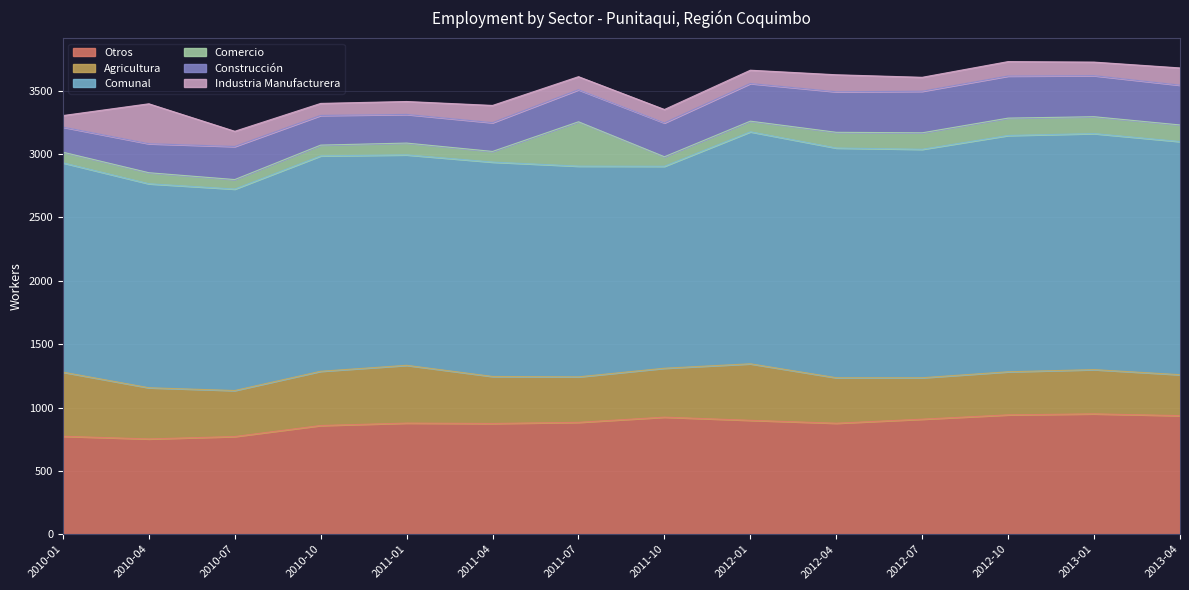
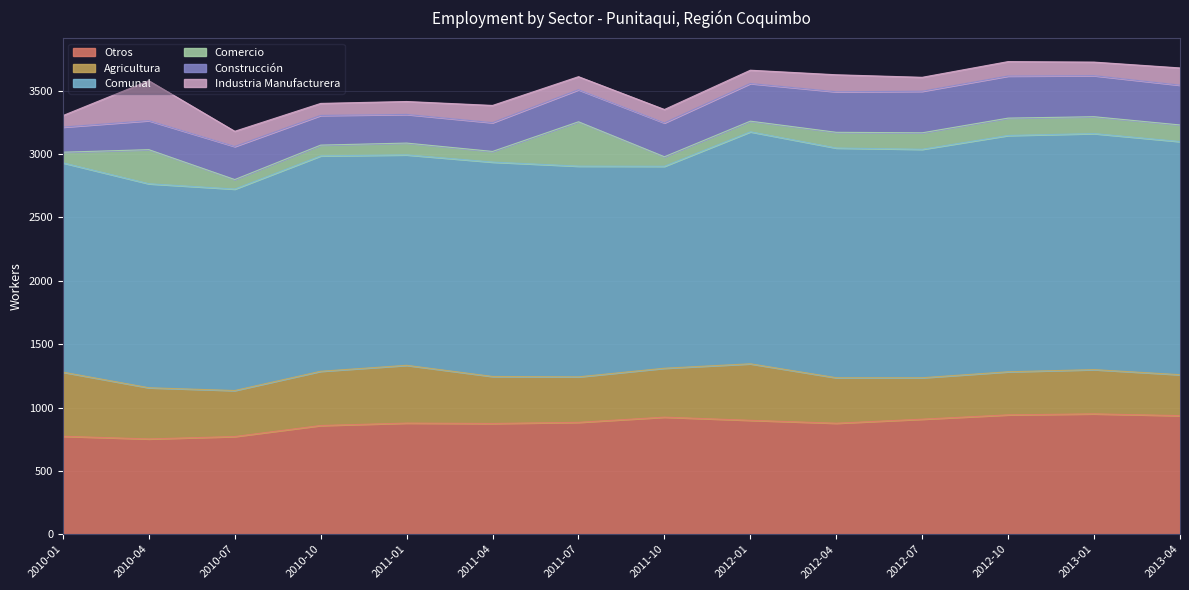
Comercio, 2010-04: 90 -> 270
